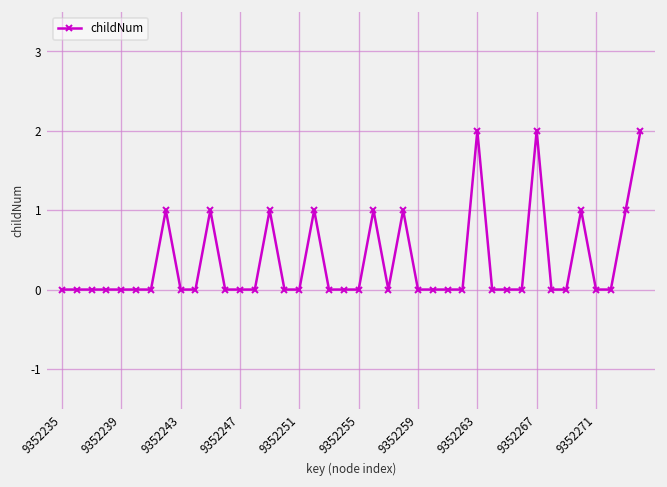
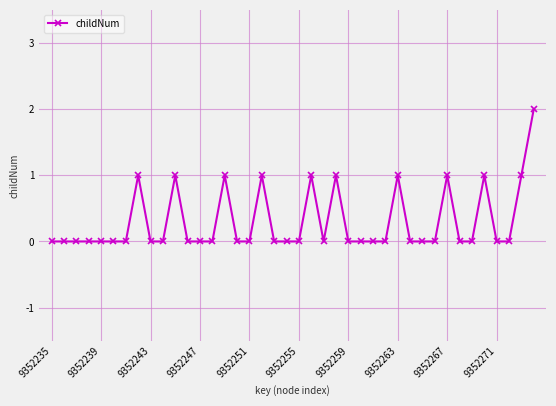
9352263: 2 -> 1
9352267: 2 -> 1
